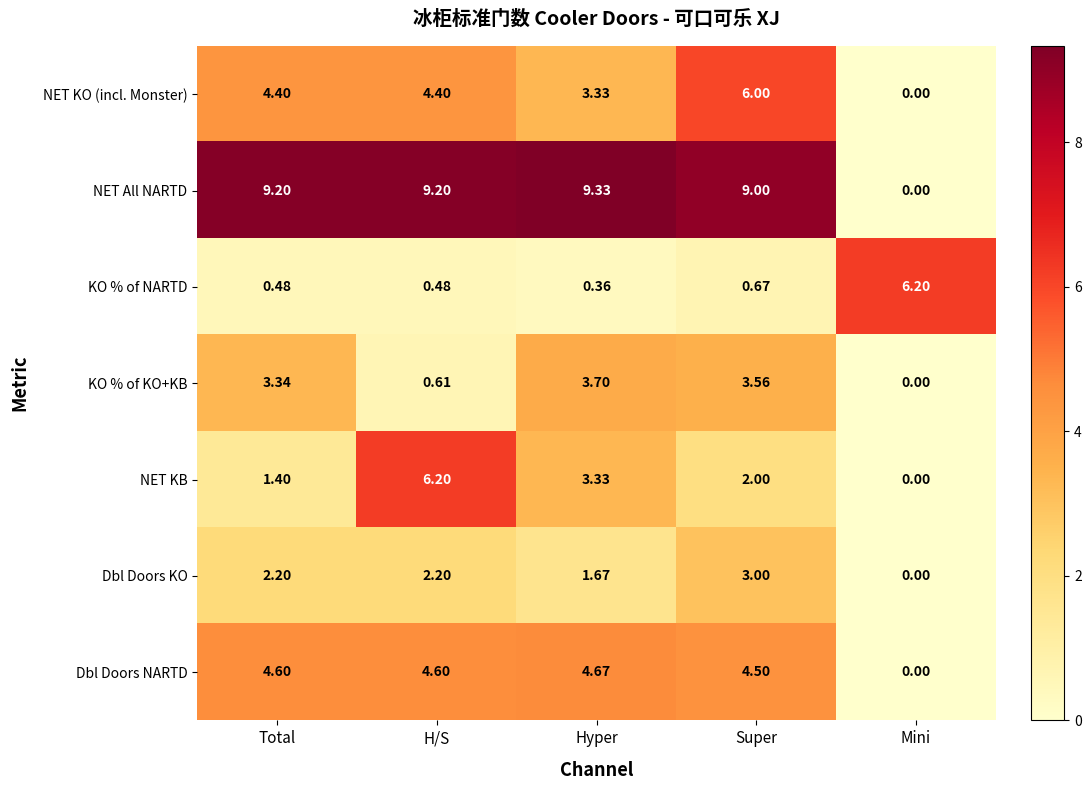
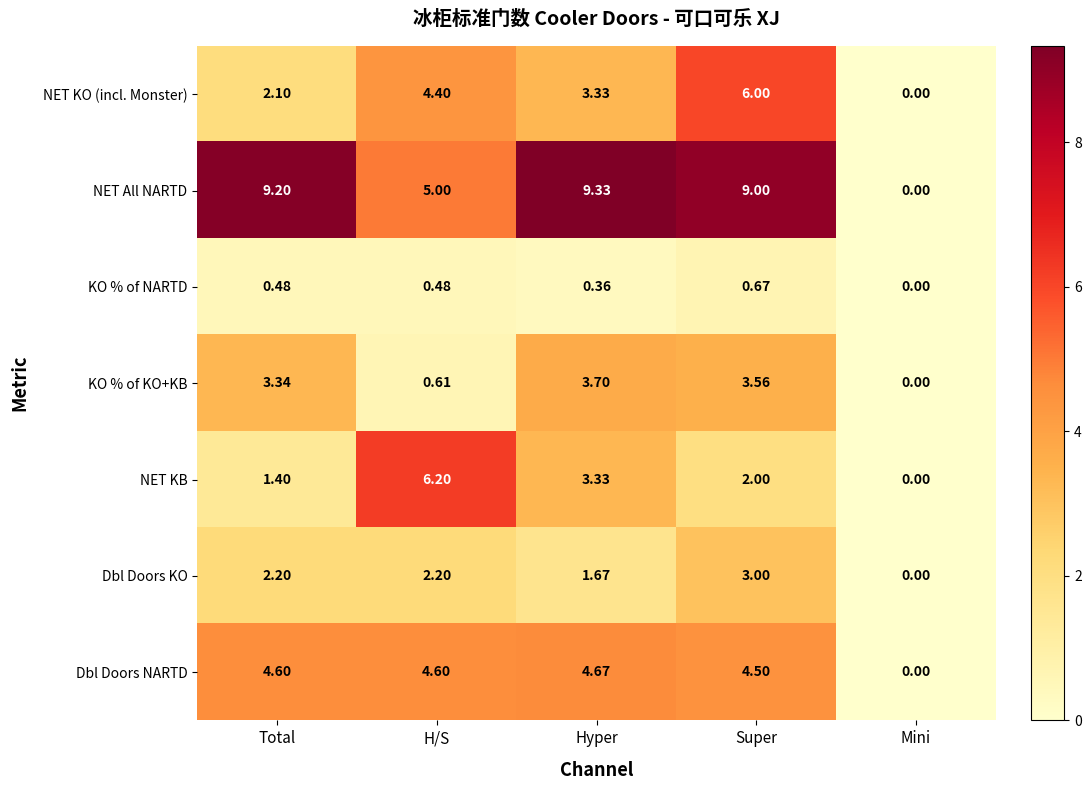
NET KO (incl. Monster), Total: 4.40 -> 2.10
NET All NARTD, H/S: 9.20 -> 5.00
KO % of NARTD, Mini: 6.20 -> 0.00
